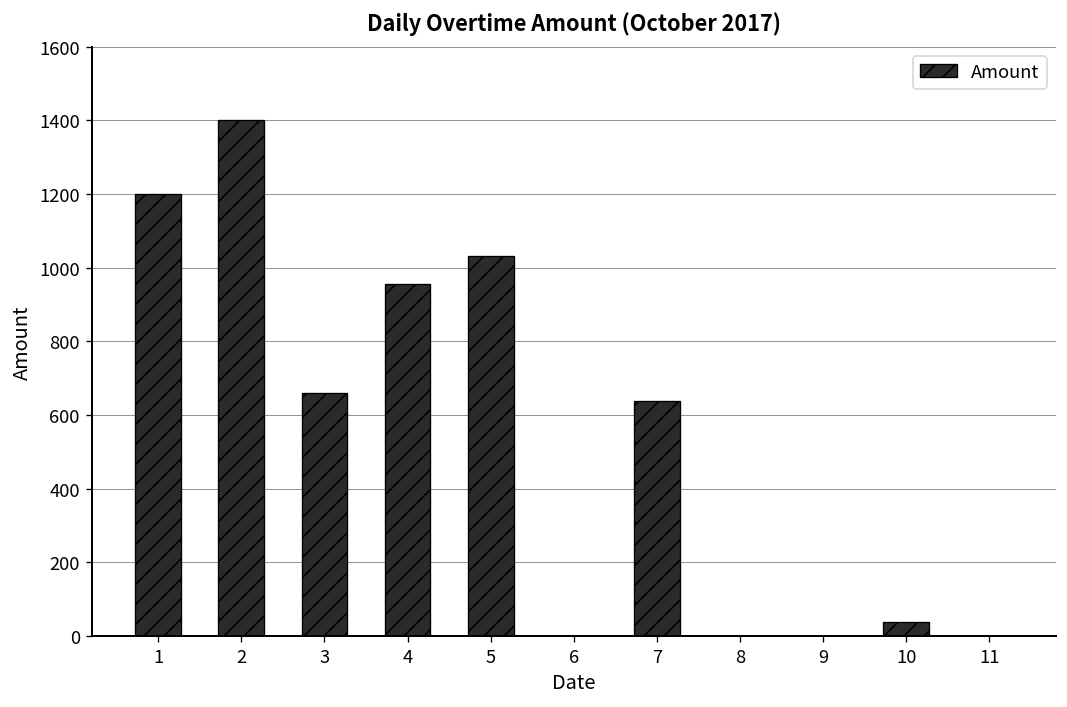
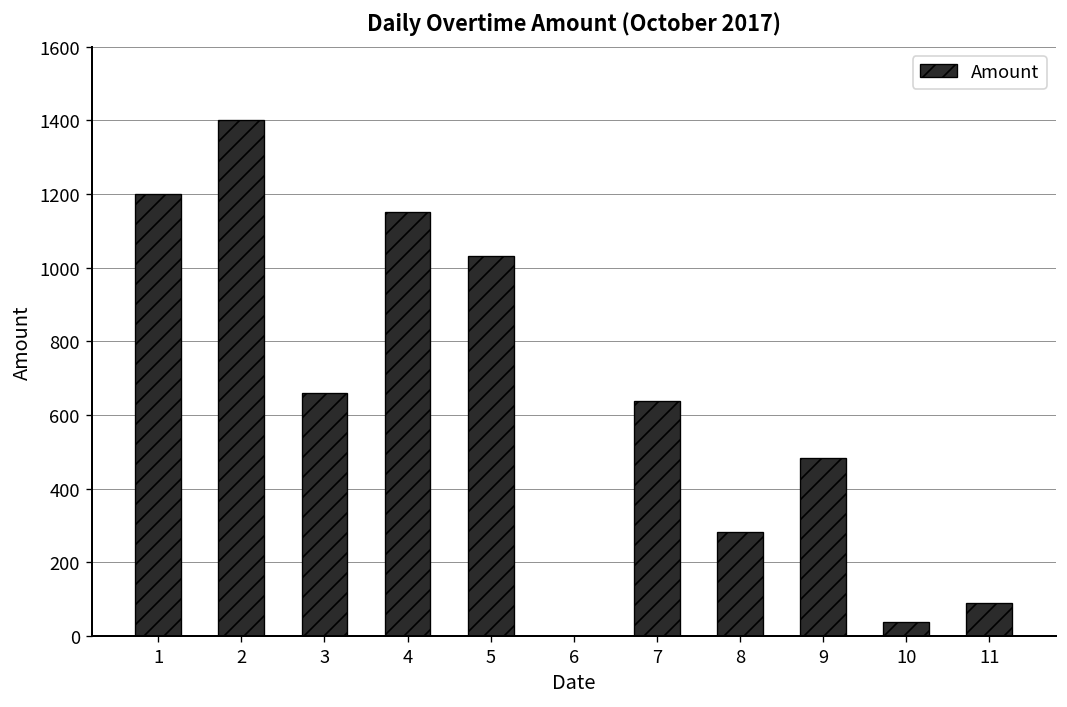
4: 960 -> 1150
8: 0 -> 280
9: 0 -> 480
11: 0 -> 90
